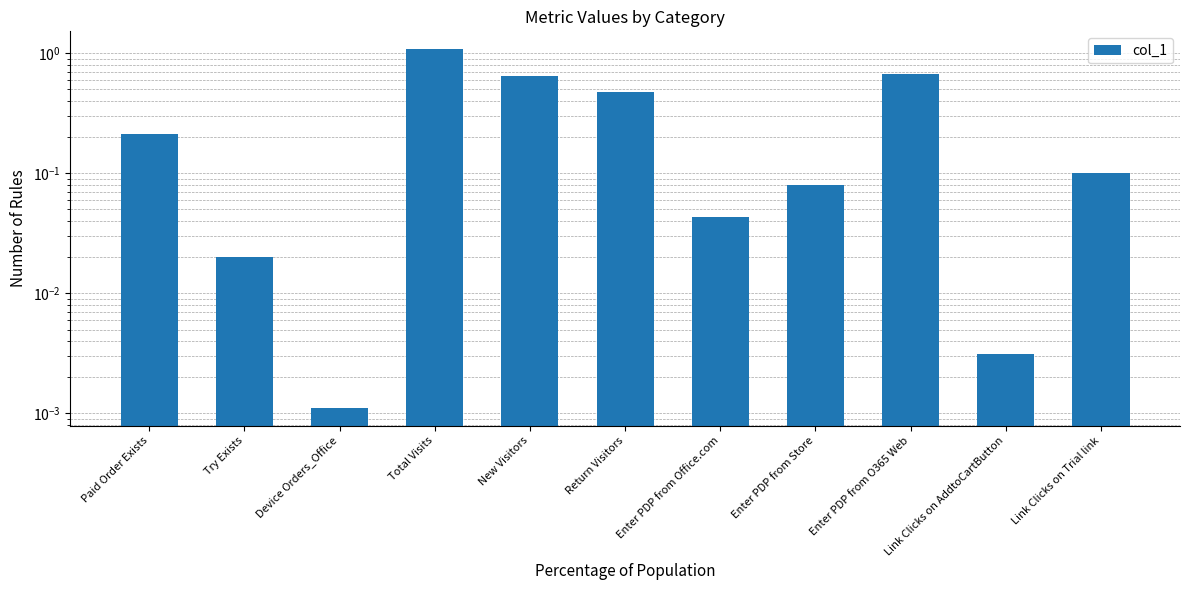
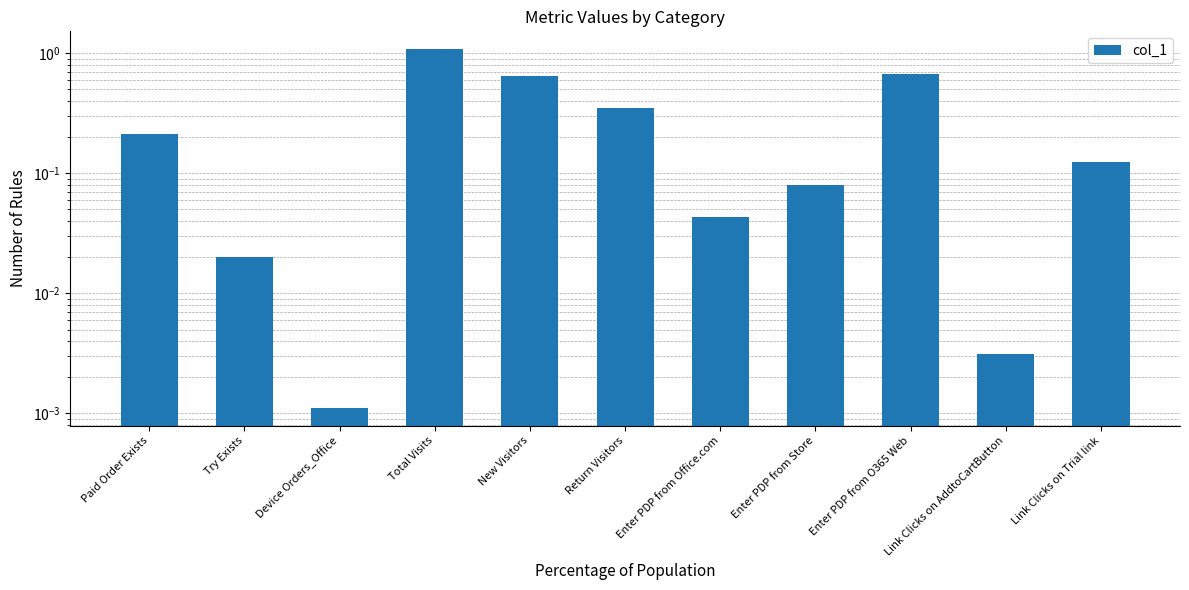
Return Visitors: 0.48 -> 0.35
Link Clicks on Trial link: 0.10 -> 0.12
